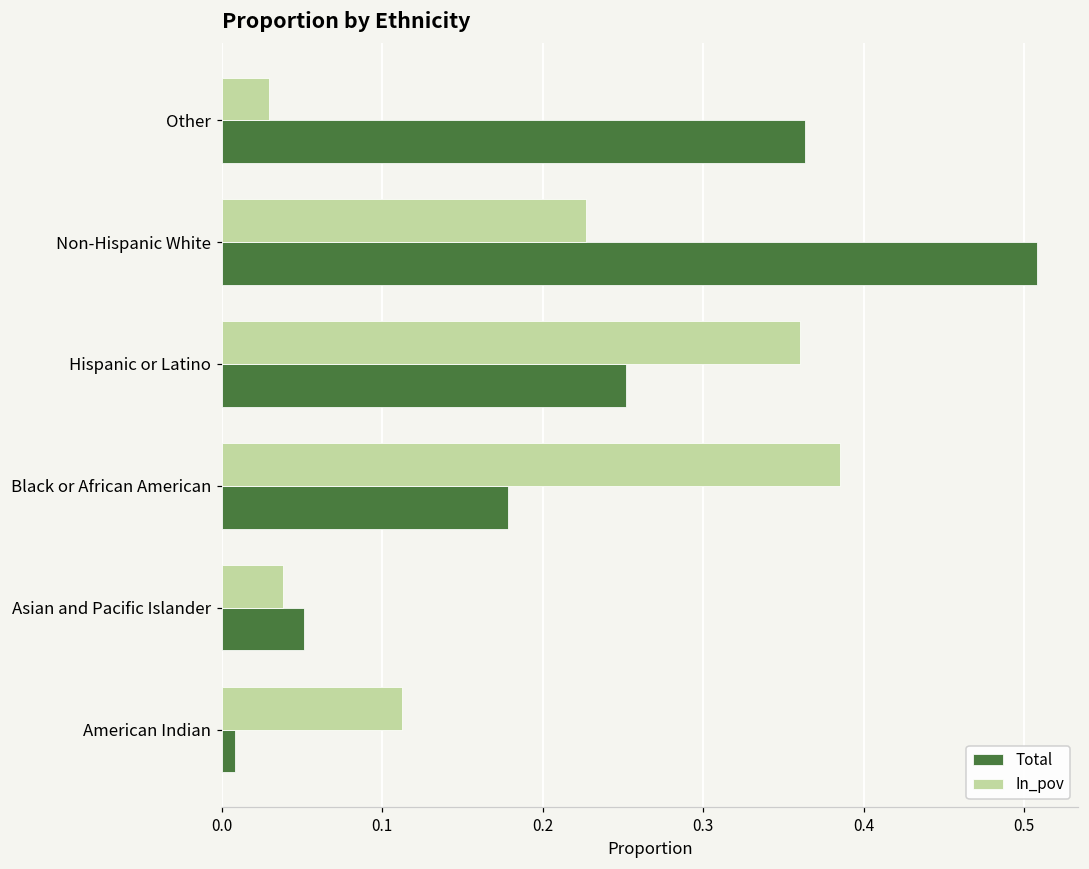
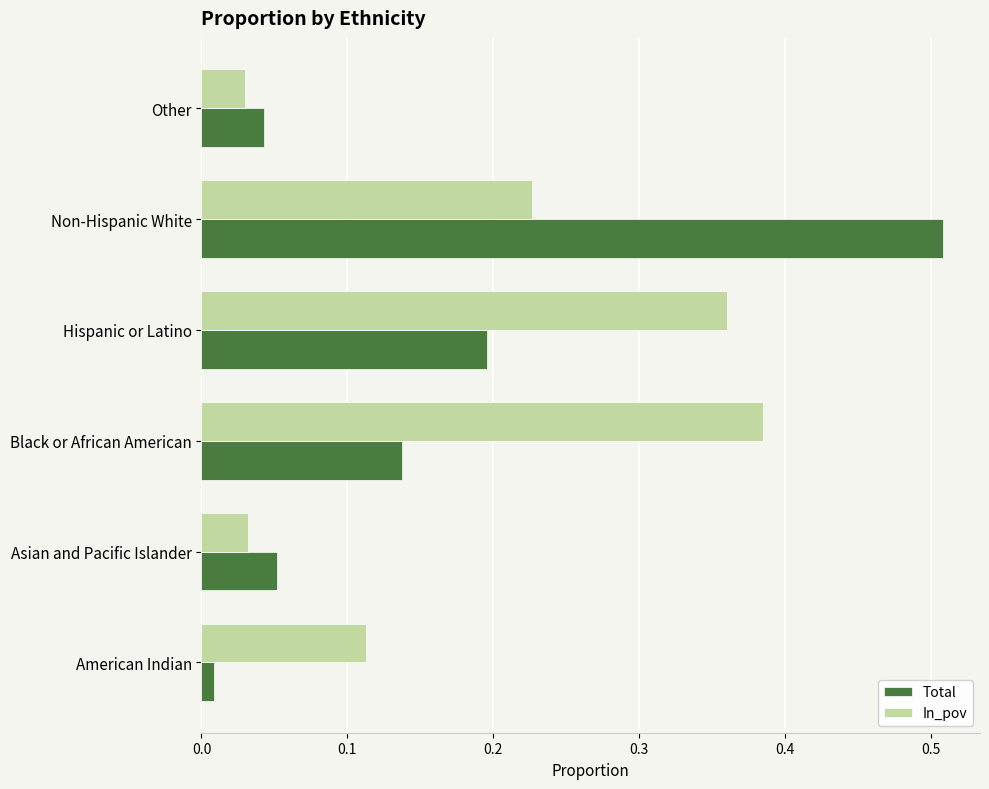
Total, Other: 0.363 -> 0.043
Total, Hispanic or Latino: 0.252 -> 0.196
Total, Black or African American: 0.179 -> 0.137
In_pov, Asian and Pacific Islander: 0.039 -> 0.032
